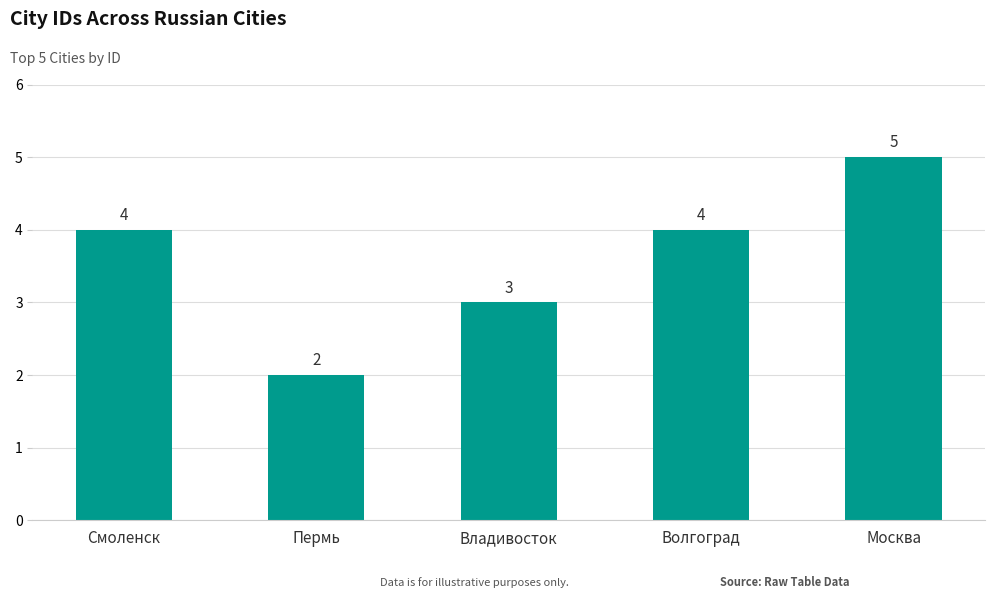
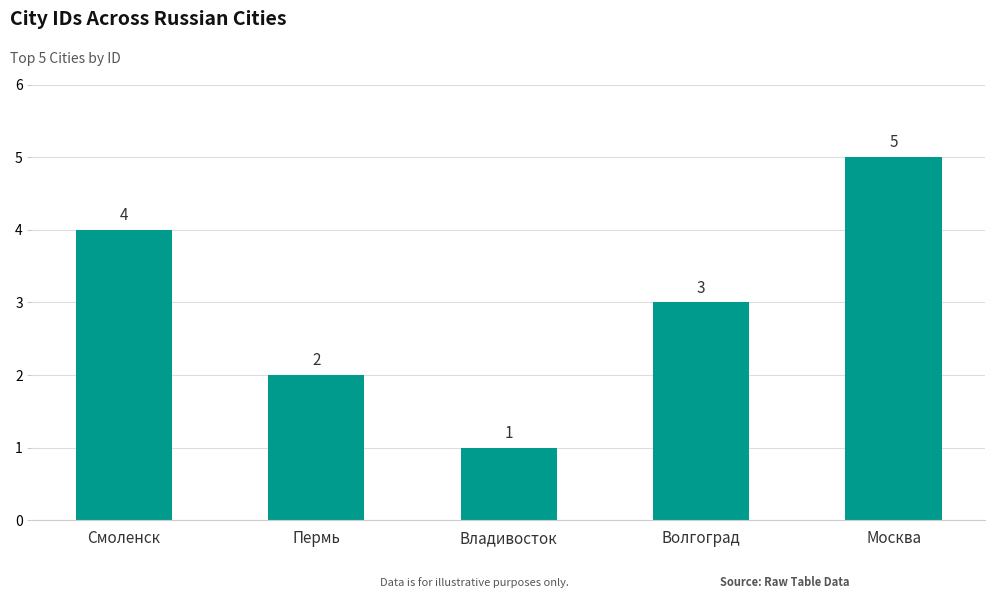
Владивосток: 3 -> 1
Волгоград: 4 -> 3
